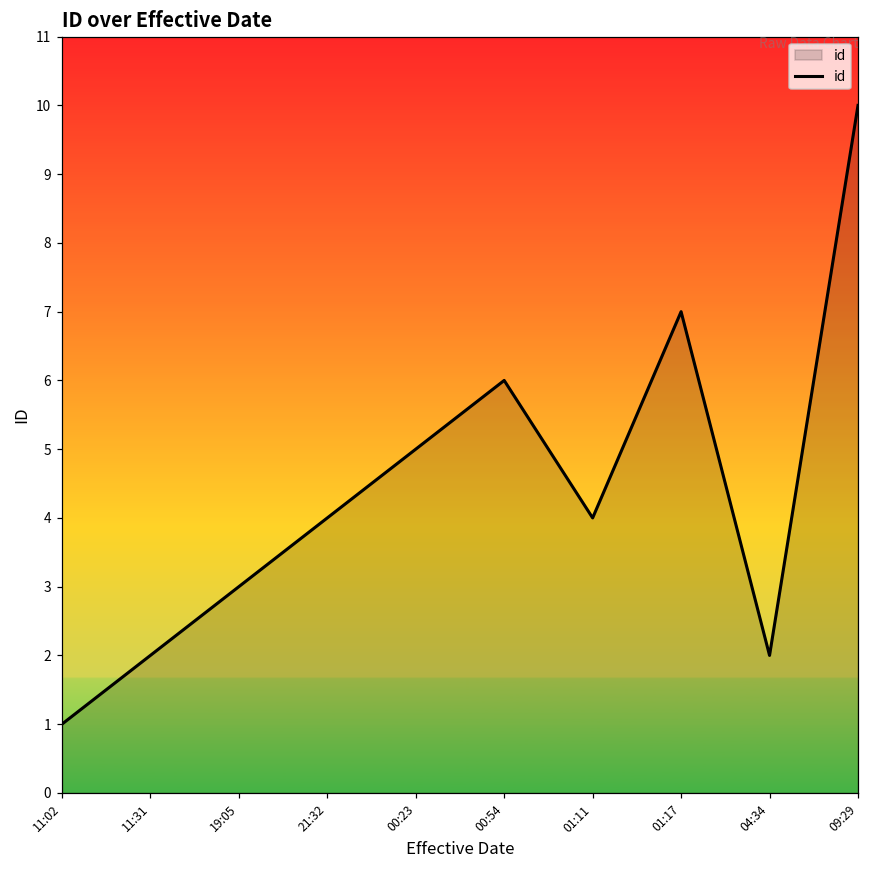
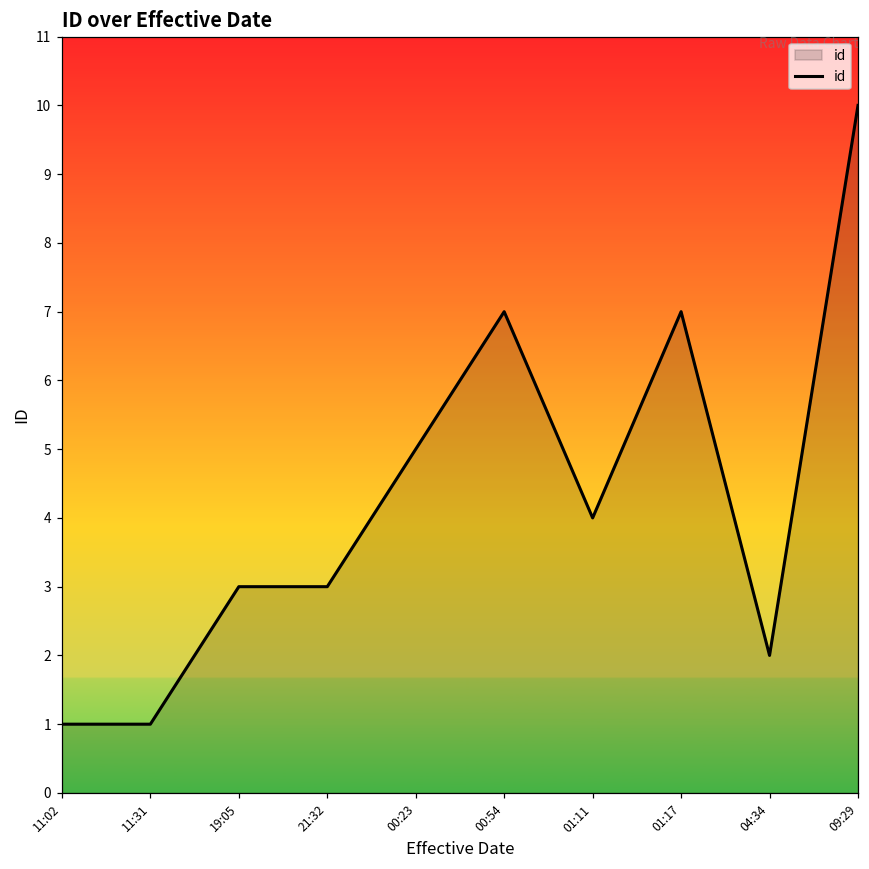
11:31: 2 -> 1
21:32: 4 -> 3
00:54: 6 -> 7
